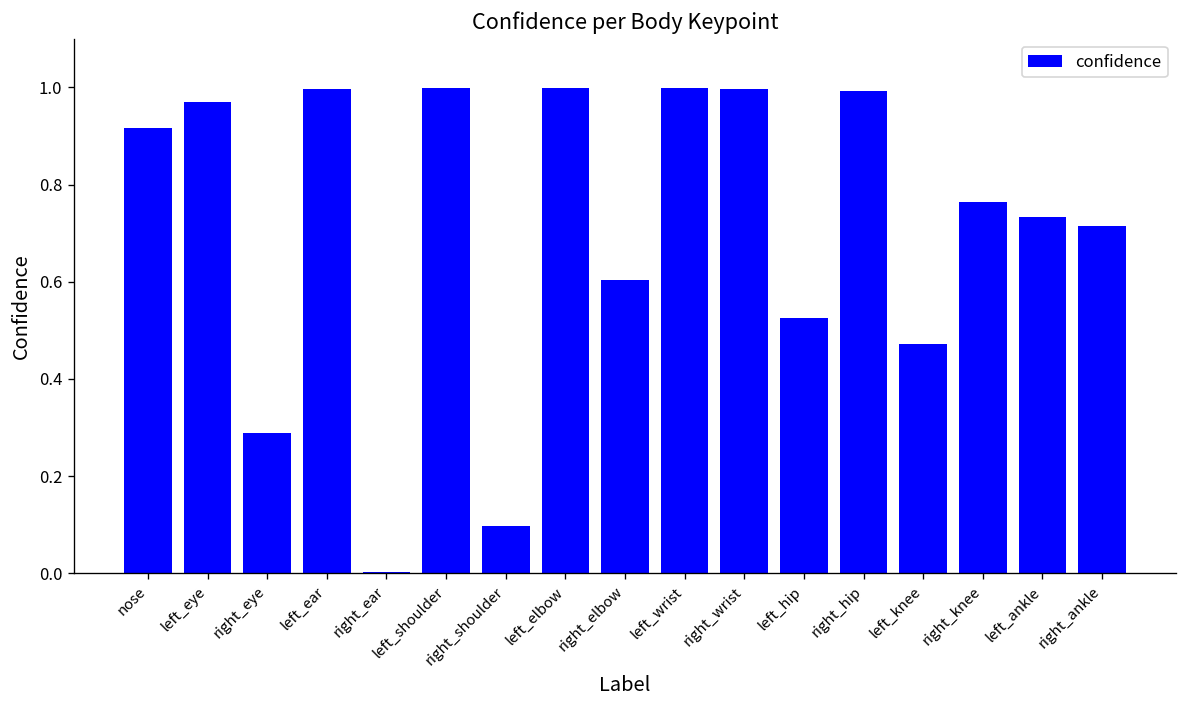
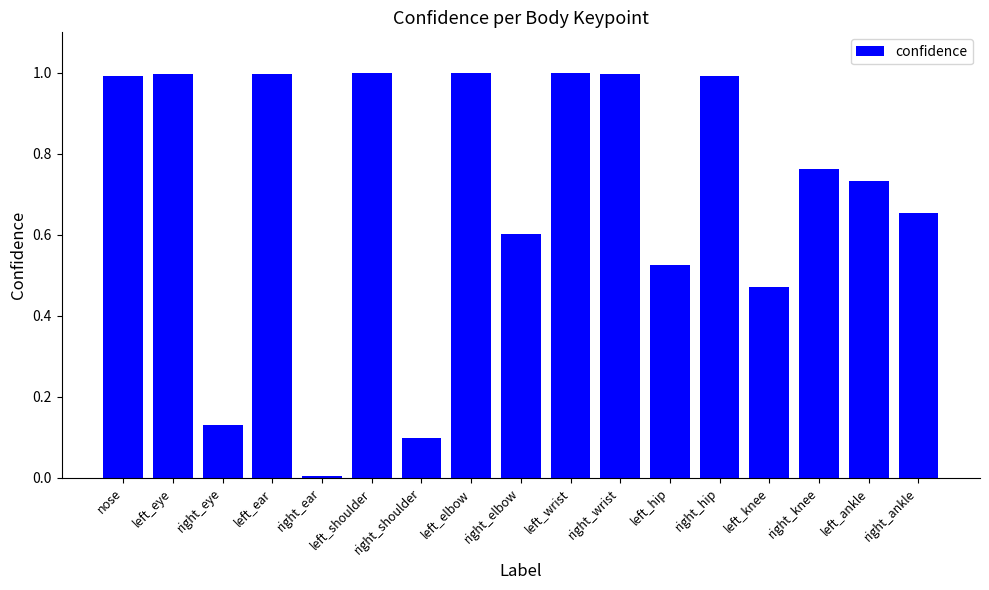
nose: 0.92 -> 0.99
left_eye: 0.97 -> 1.00
right_eye: 0.29 -> 0.13
right_ankle: 0.72 -> 0.65
